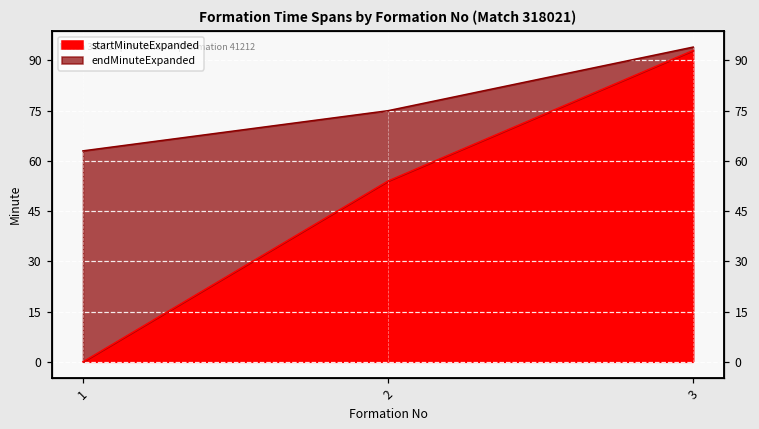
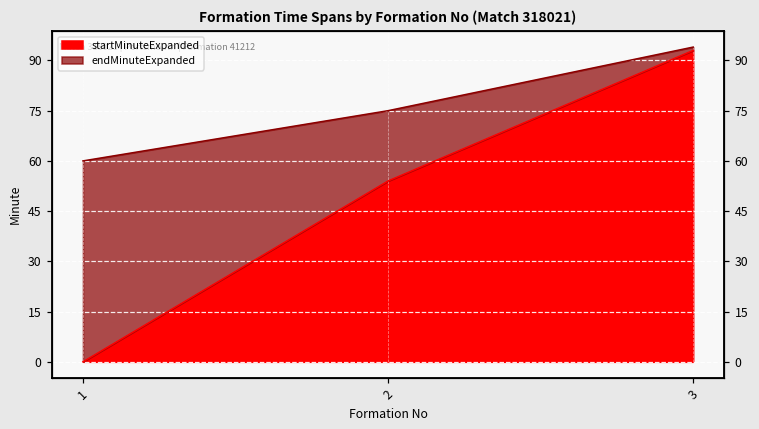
endMinuteExpanded, 1: 63 -> 60
